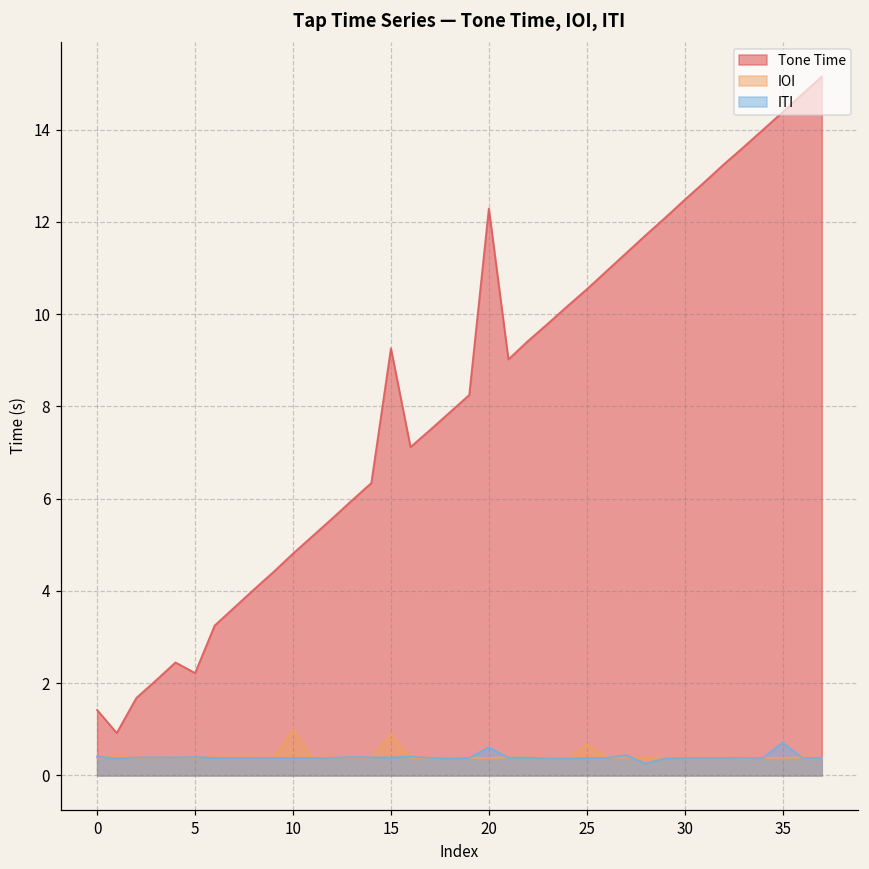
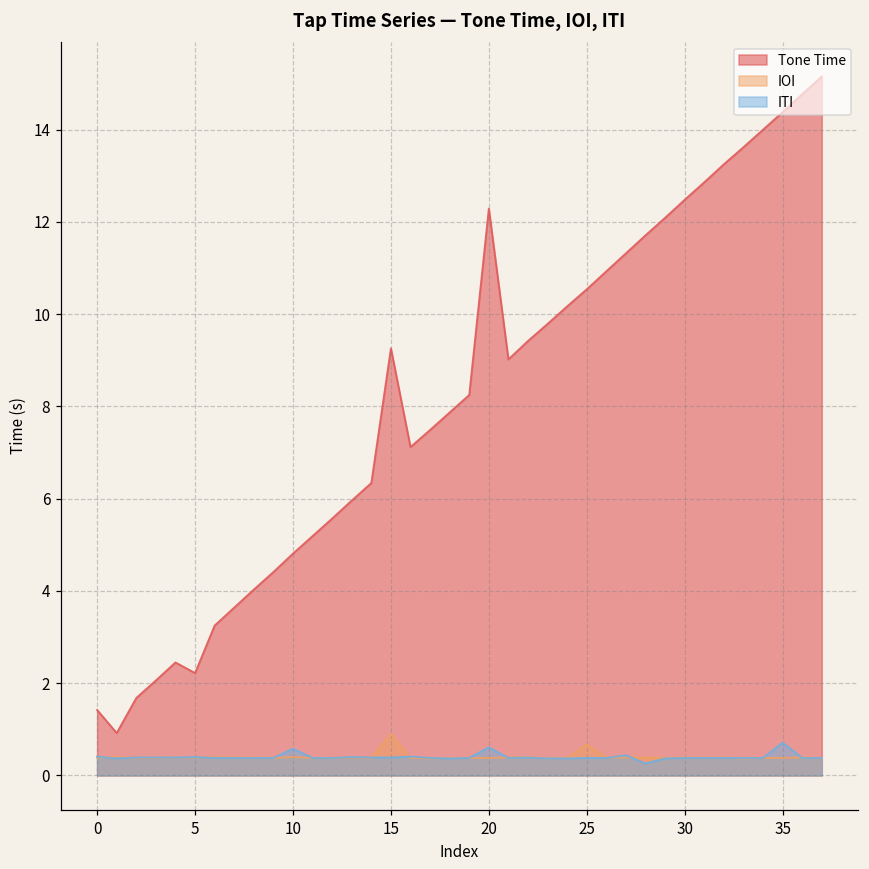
IOI, 10: 1.0 -> 0.4
ITI, 10: 0.4 -> 0.6
